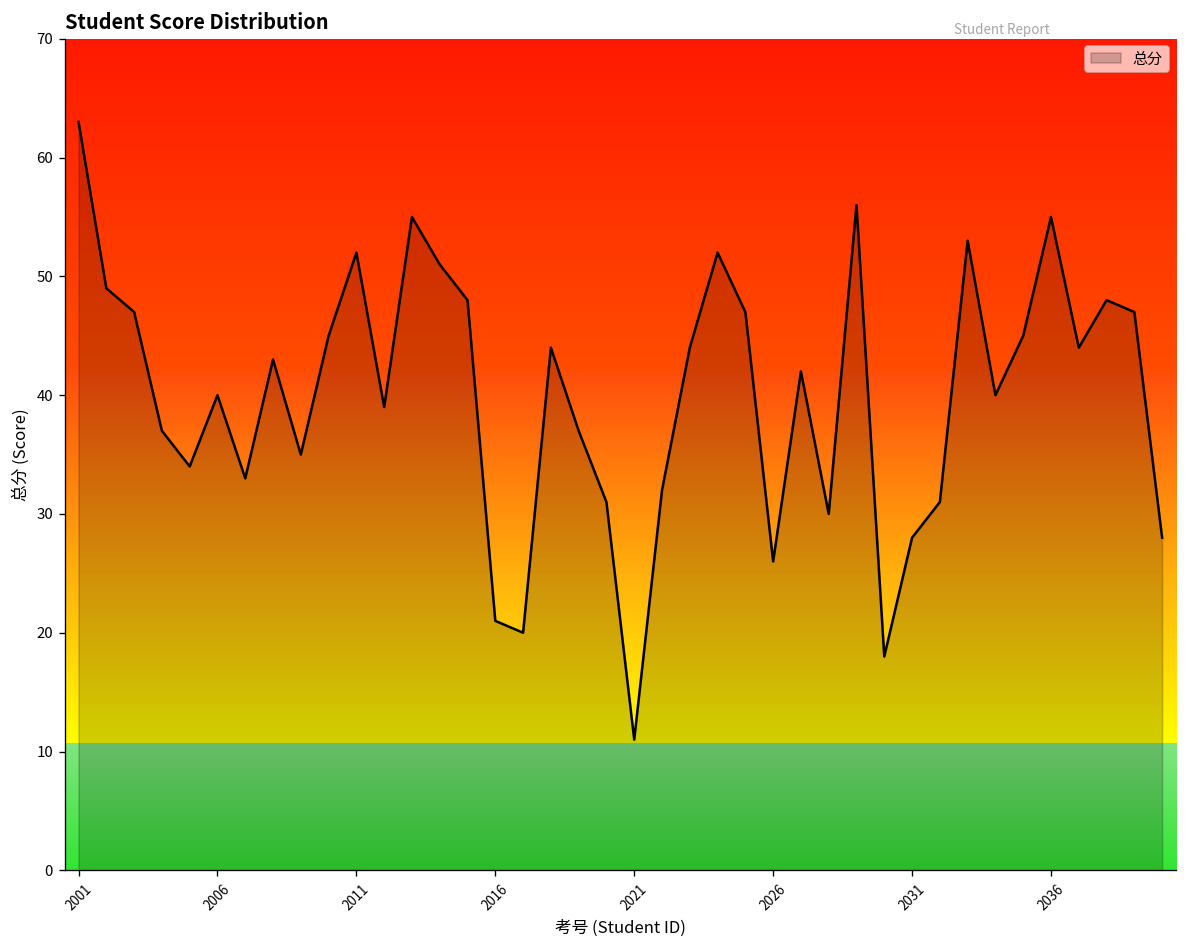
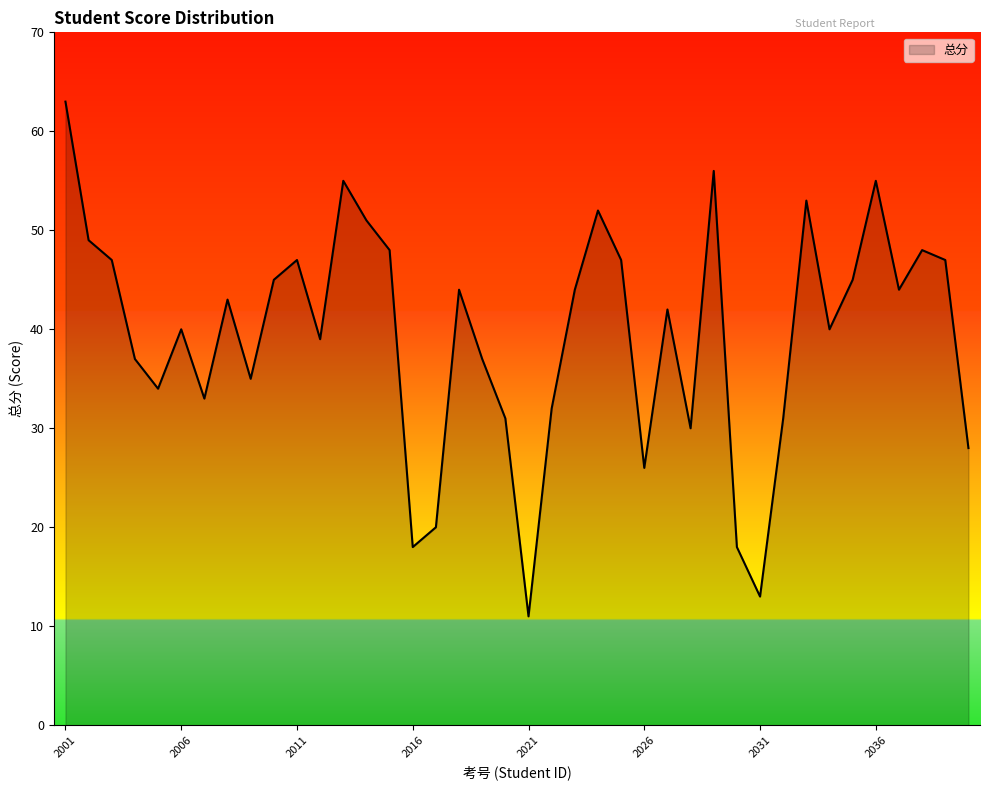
2011: 52 -> 47
2016: 21 -> 18
2031: 28 -> 13
